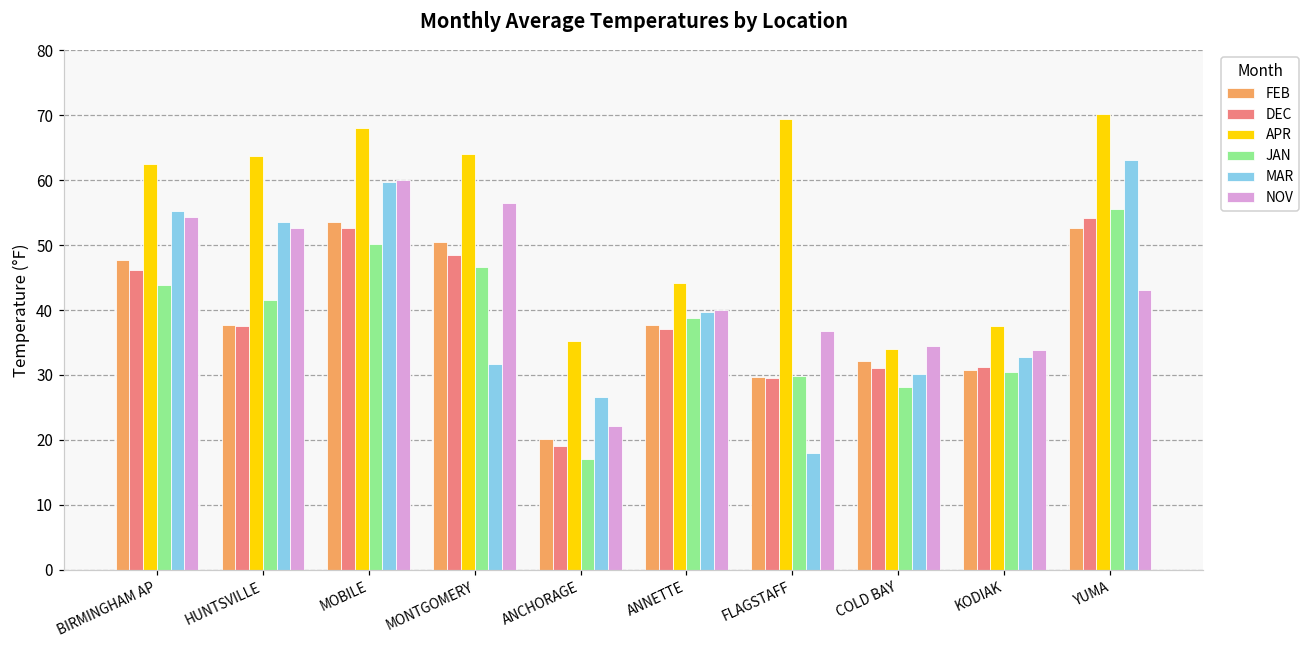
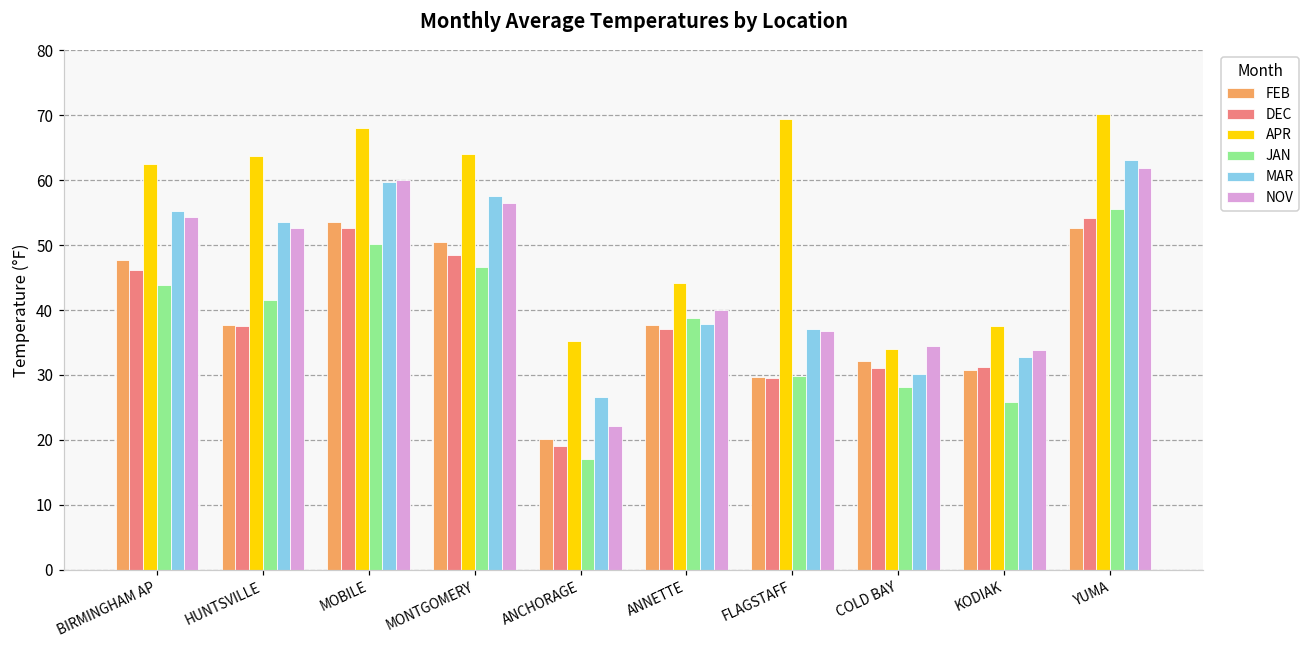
MAR, MONTGOMERY: 32 -> 58
MAR, ANNETTE: 40 -> 38
MAR, FLAGSTAFF: 18 -> 37
JAN, KODIAK: 31 -> 26
NOV, YUMA: 43 -> 62
